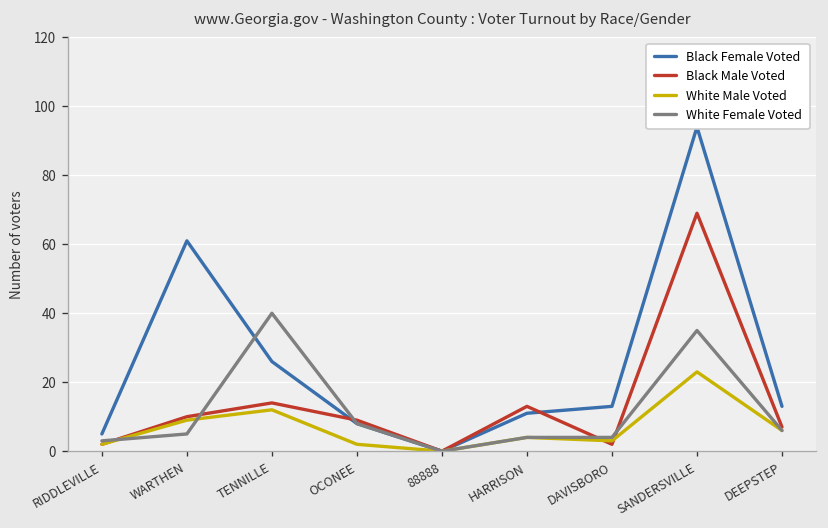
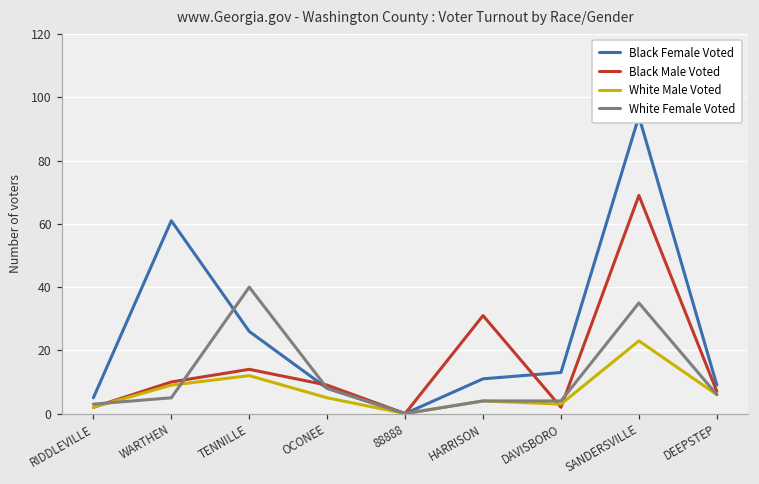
White Male Voted, OCONEE: 2 -> 5
Black Male Voted, HARRISON: 13 -> 31
Black Female Voted, DEEPSTEP: 13 -> 9
